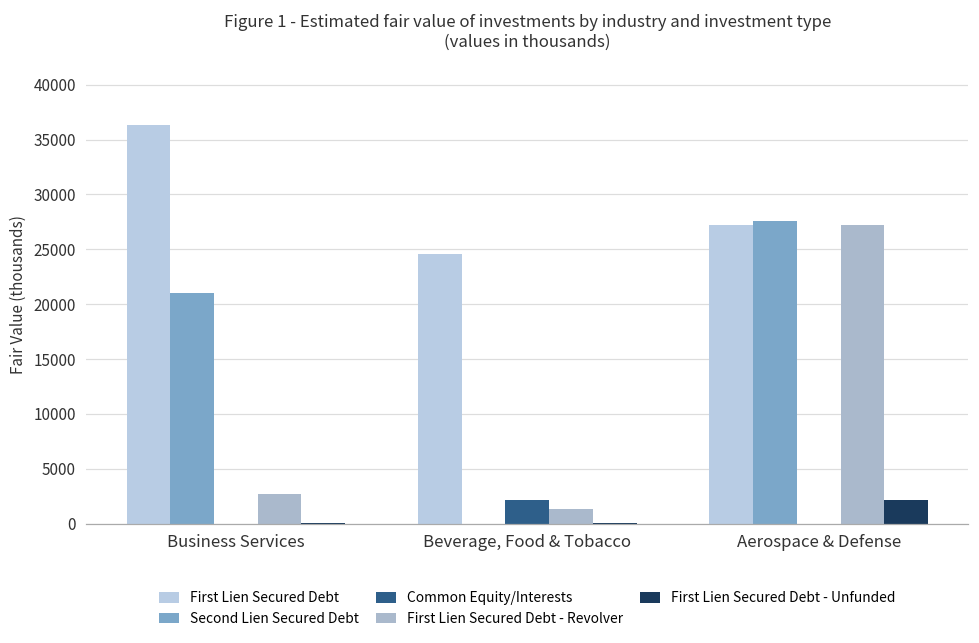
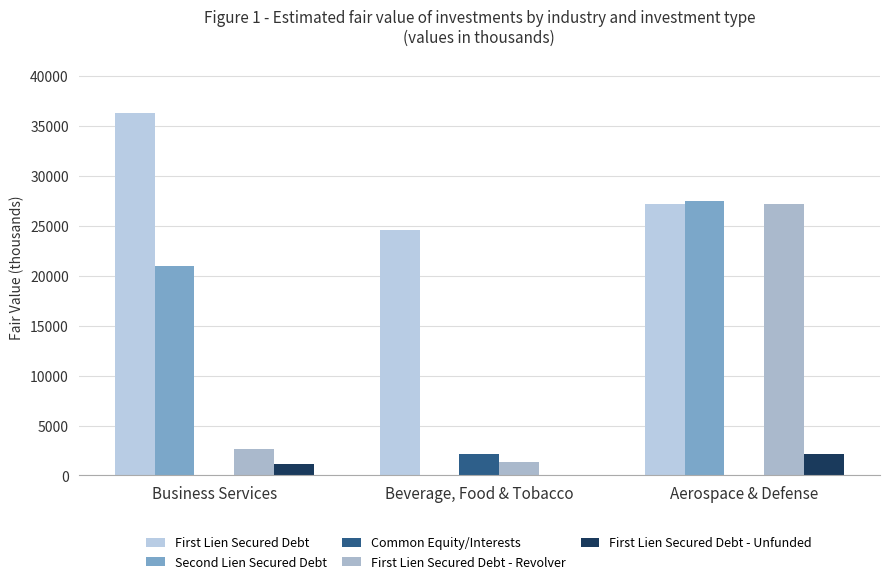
First Lien Secured Debt - Unfunded, Business Services: 0 -> 1000
